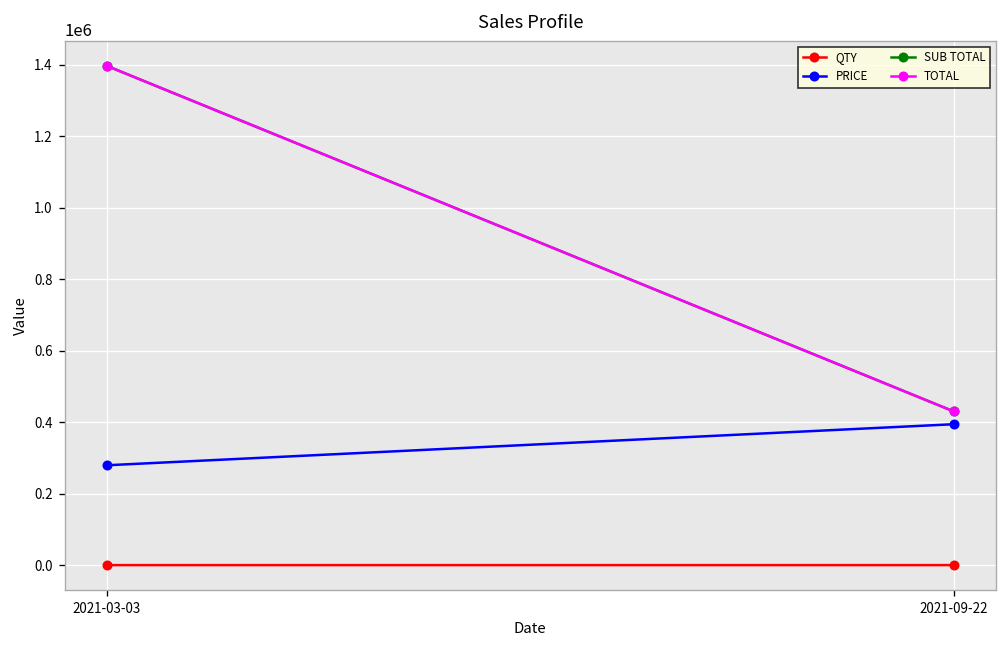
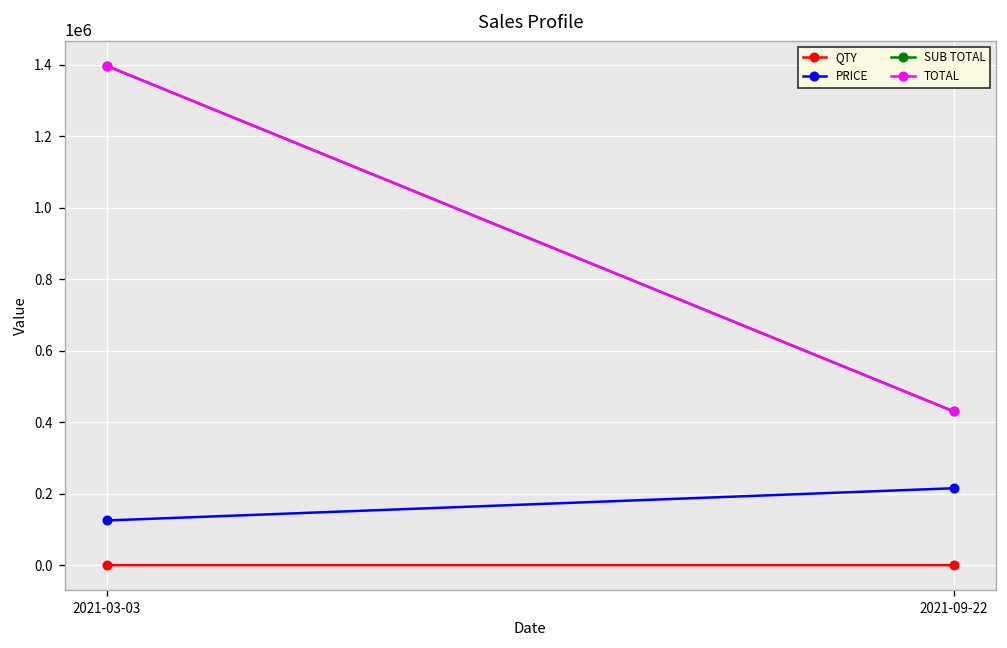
PRICE, 2021-03-03: 280000 -> 120000
PRICE, 2021-09-22: 390000 -> 220000
